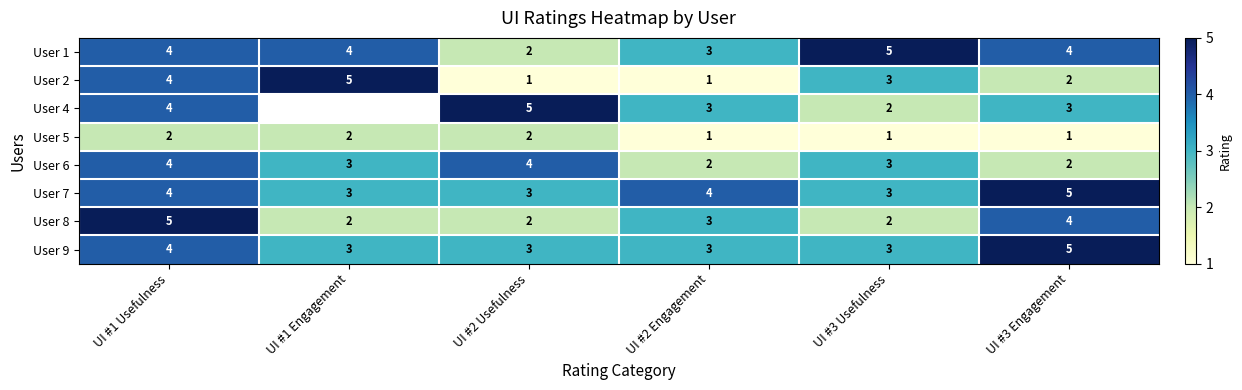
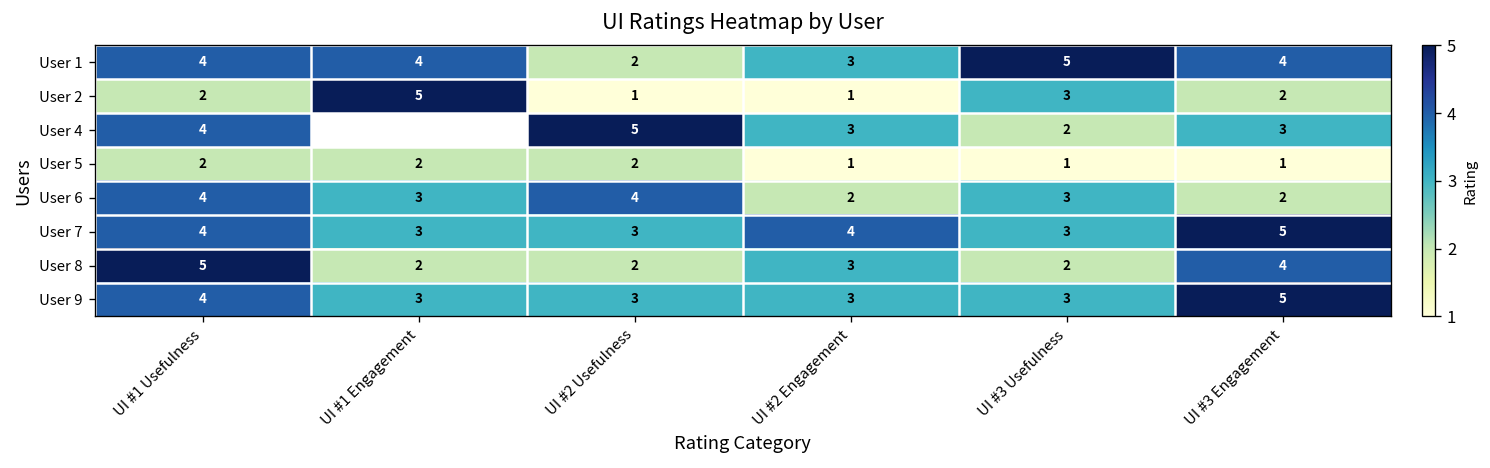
User 2, UI #1 Usefulness: 4 -> 2
